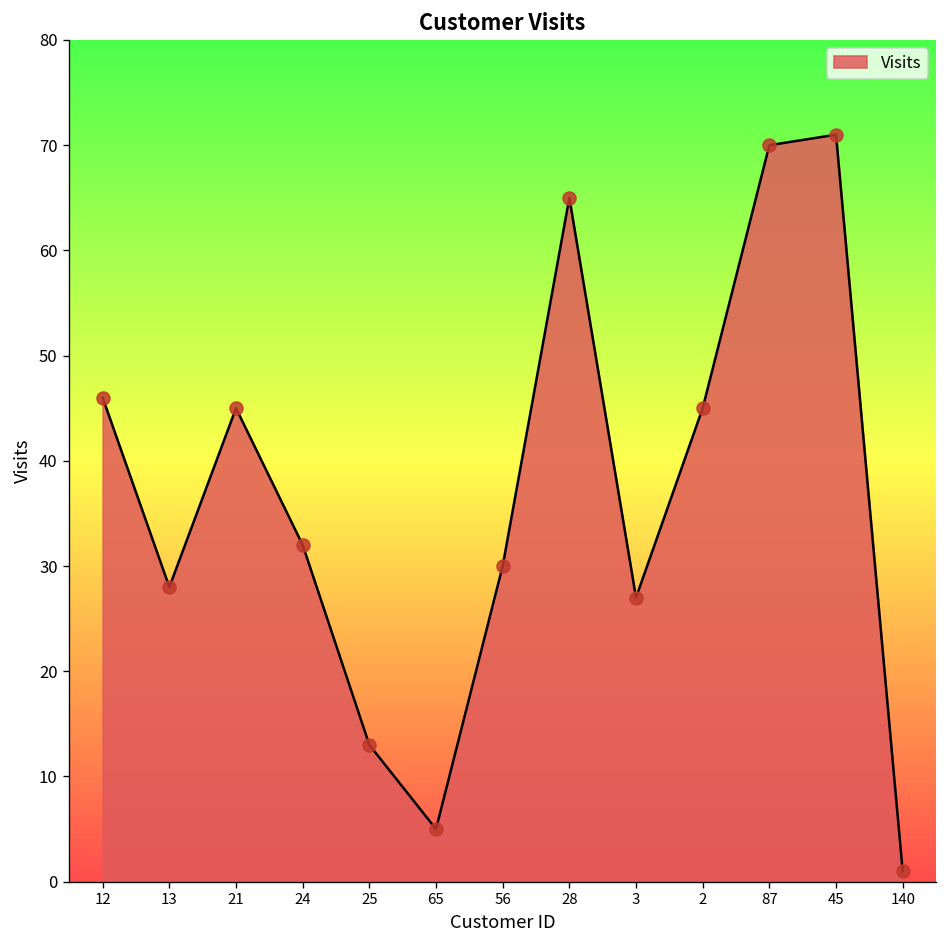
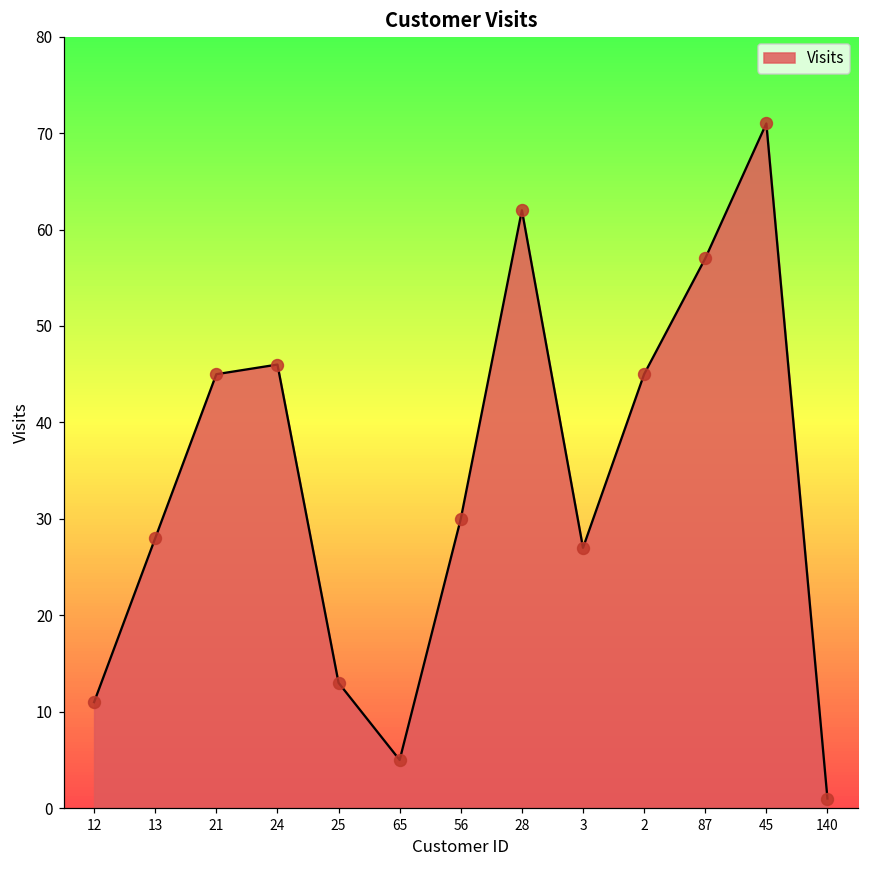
12: 46 -> 11
24: 32 -> 46
28: 65 -> 62
87: 70 -> 57
